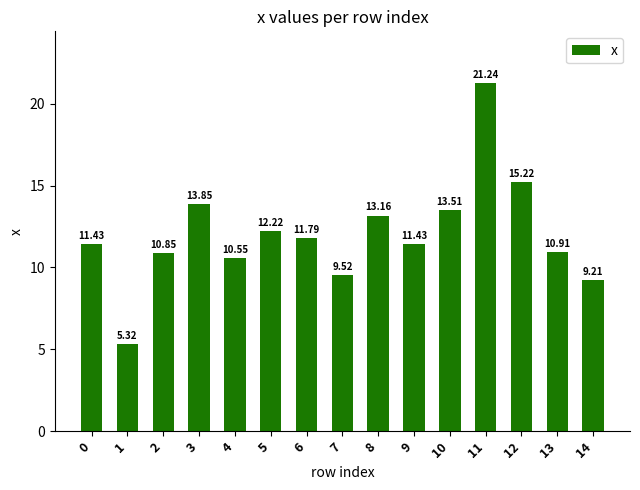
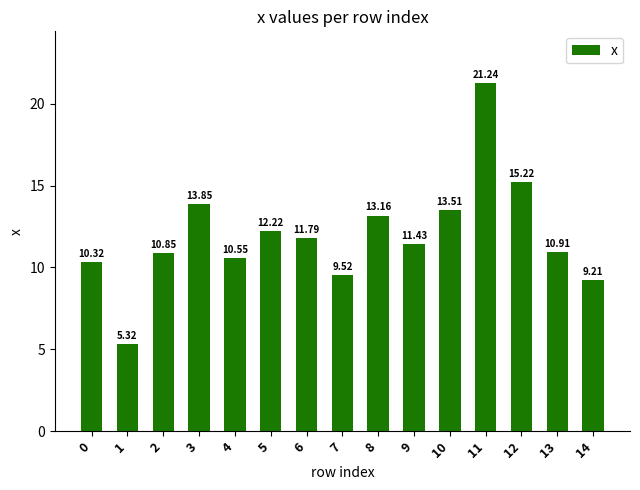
0: 11.43 -> 10.32
